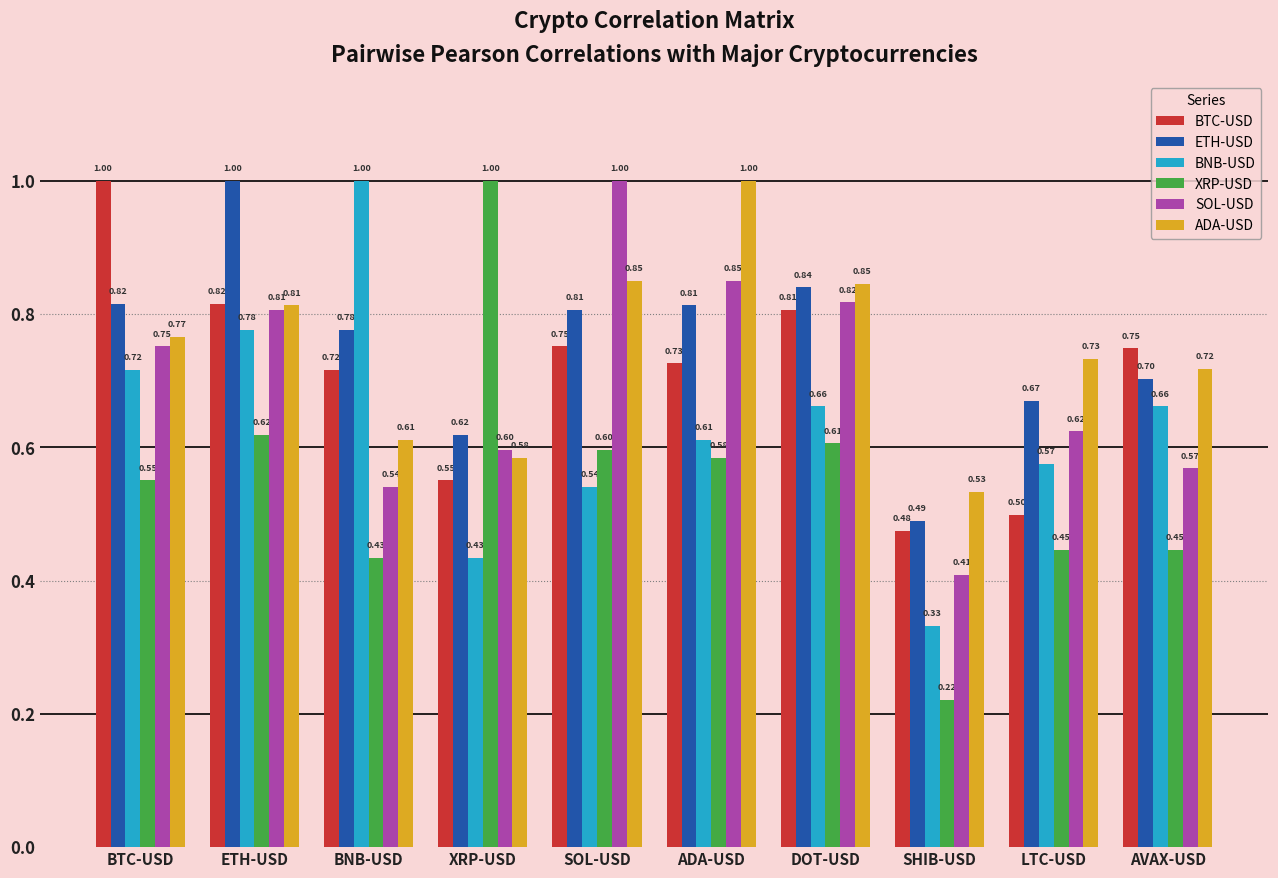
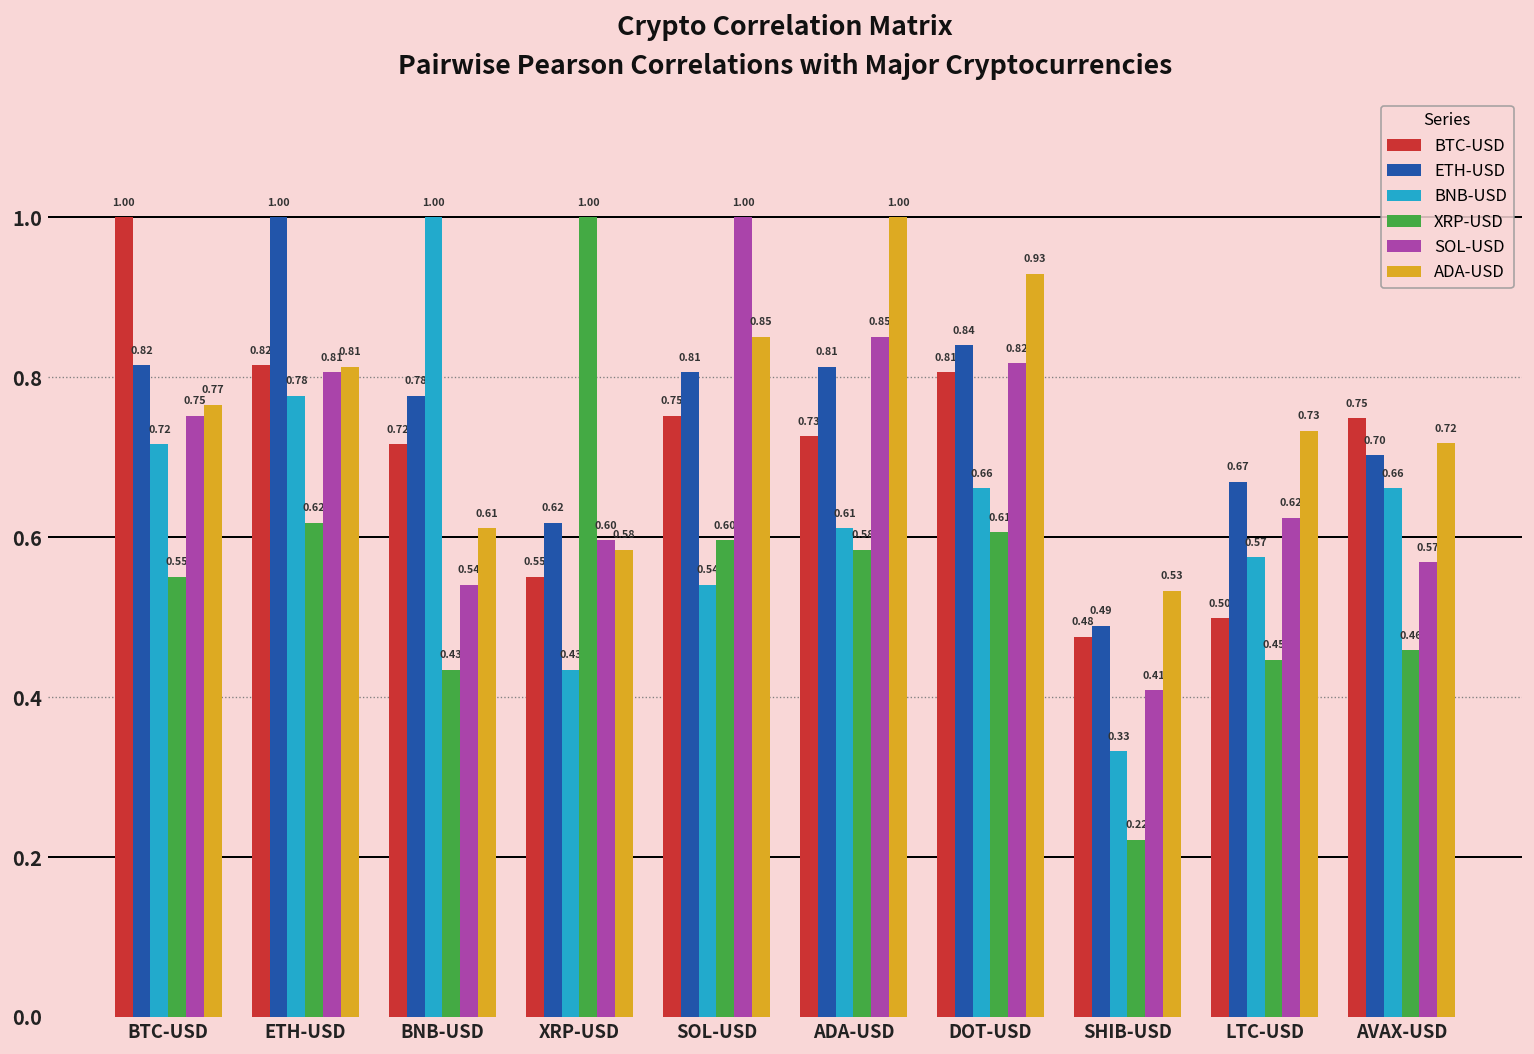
ADA-USD, DOT-USD: 0.85 -> 0.93
XRP-USD, AVAX-USD: 0.45 -> 0.46
